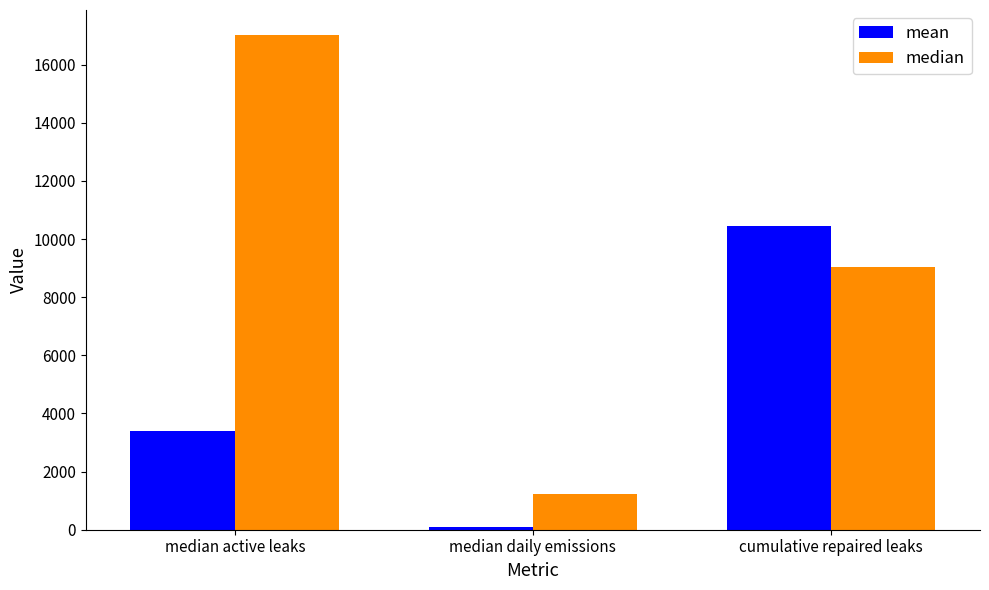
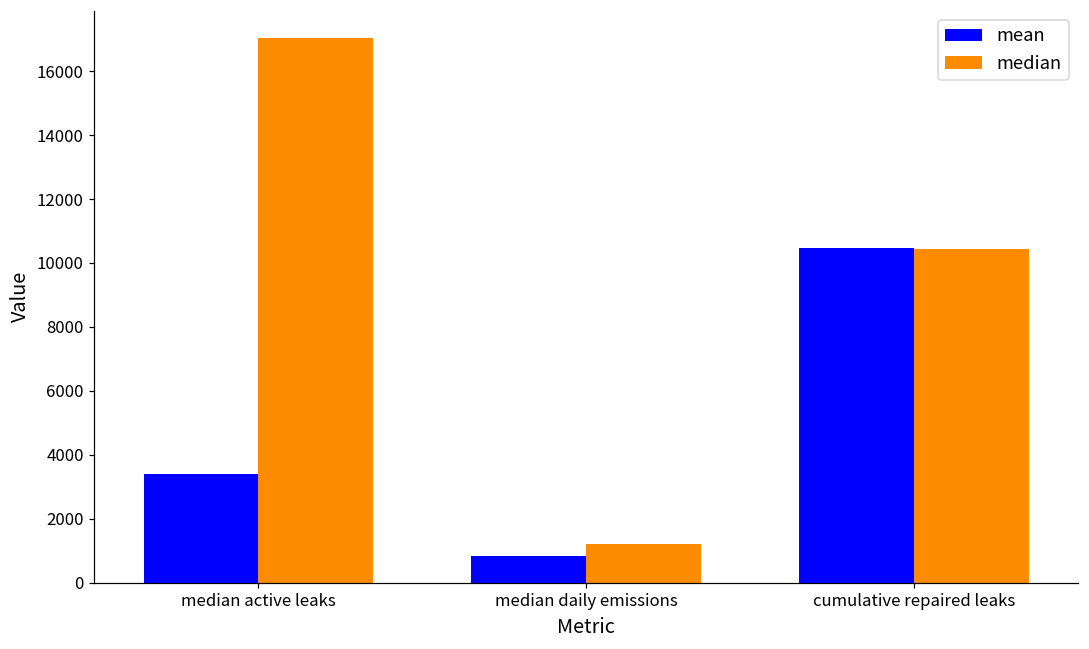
mean, median daily emissions: 100 -> 800
median, cumulative repaired leaks: 9000 -> 10400
